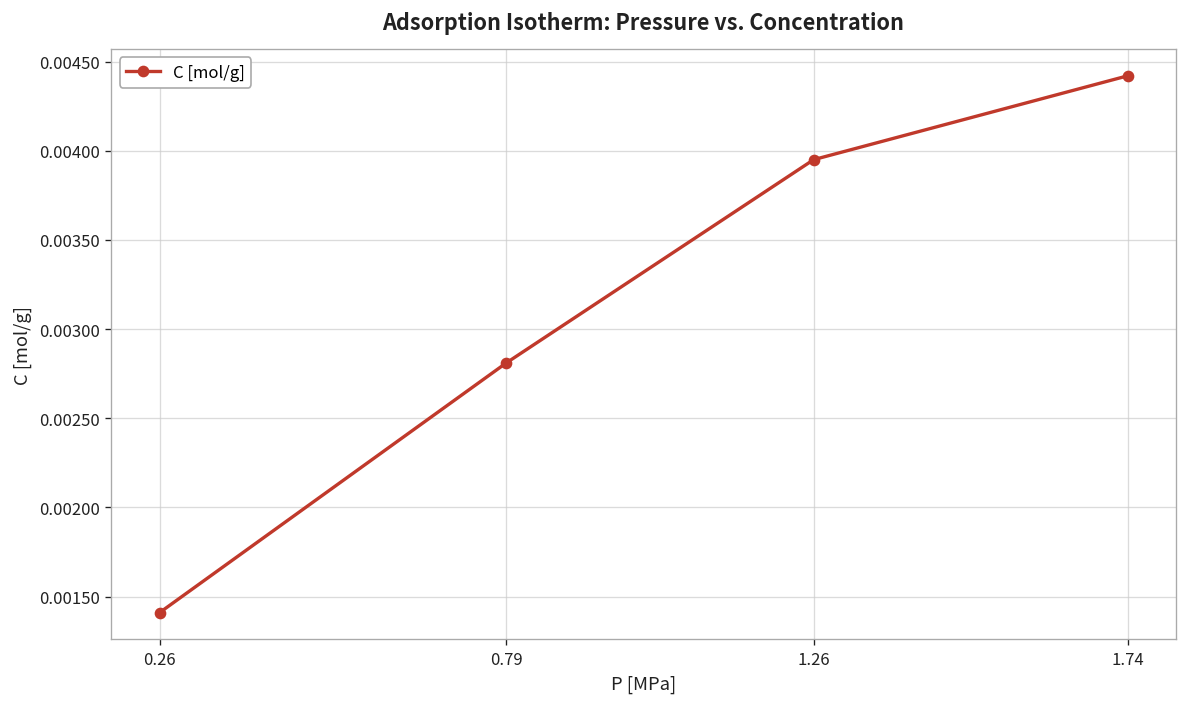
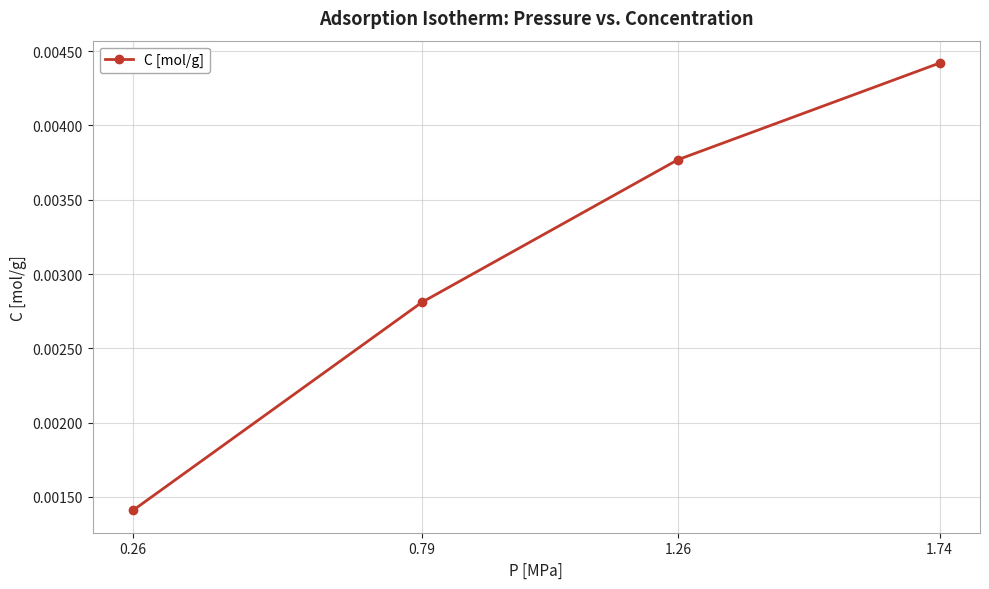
1.26: 0.00395 -> 0.00377
